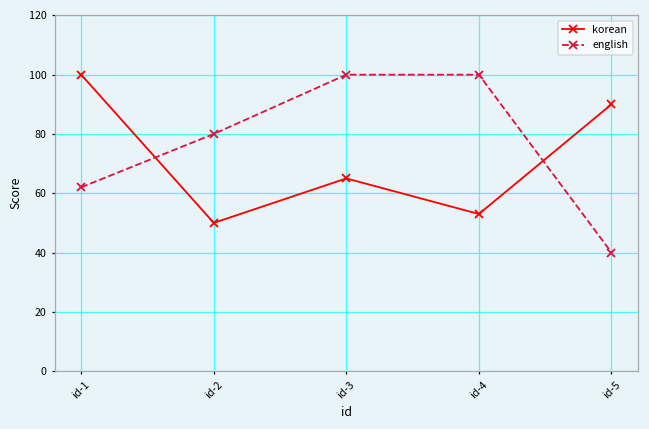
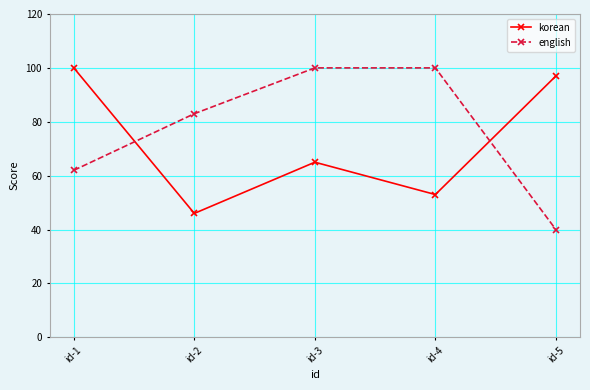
korean, id-2: 50 -> 46
english, id-2: 80 -> 83
korean, id-5: 90 -> 97
